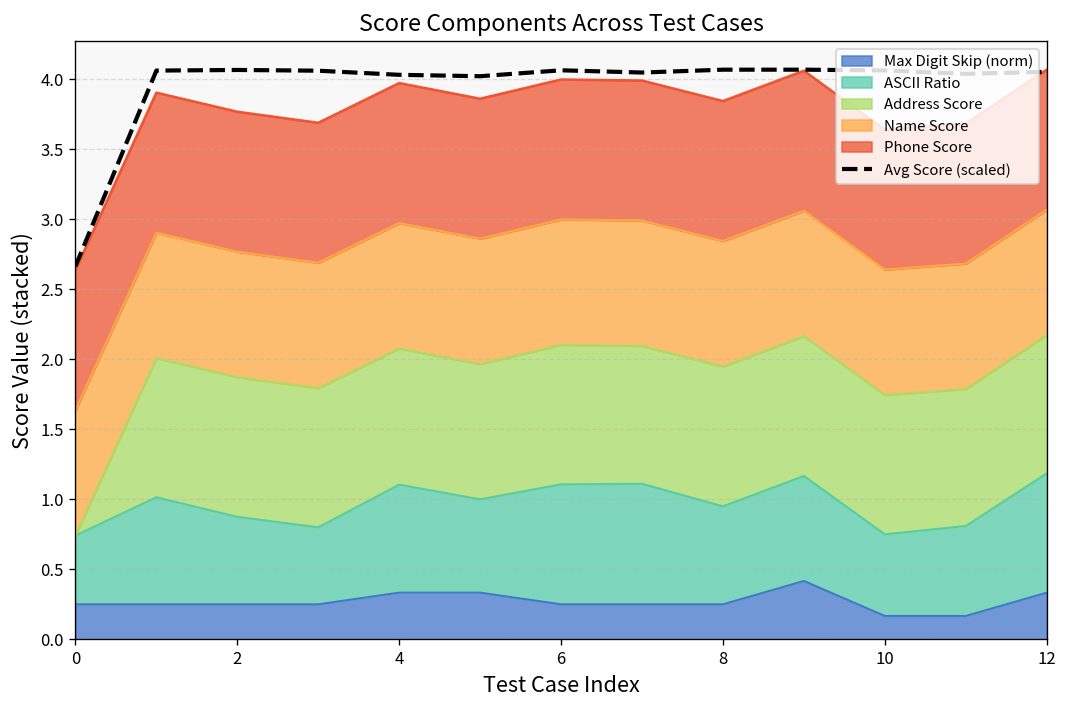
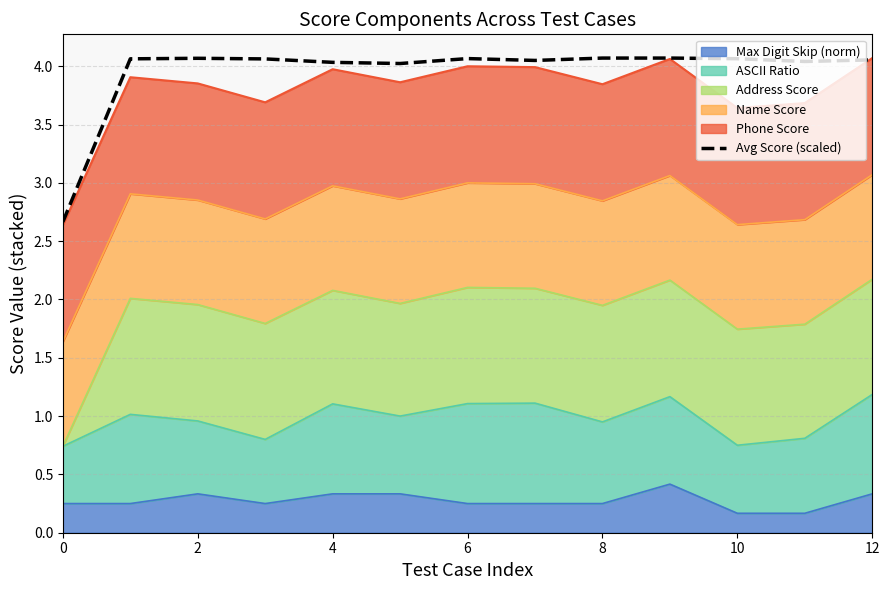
Max Digit Skip (norm), 2: 0.25 -> 0.33
